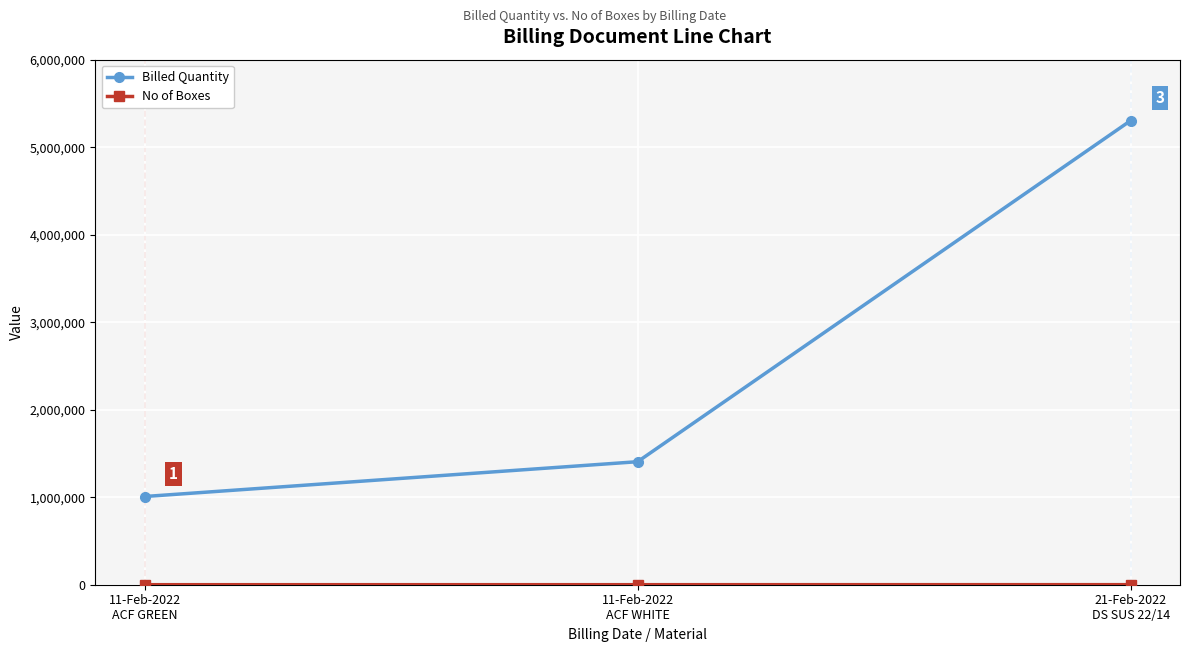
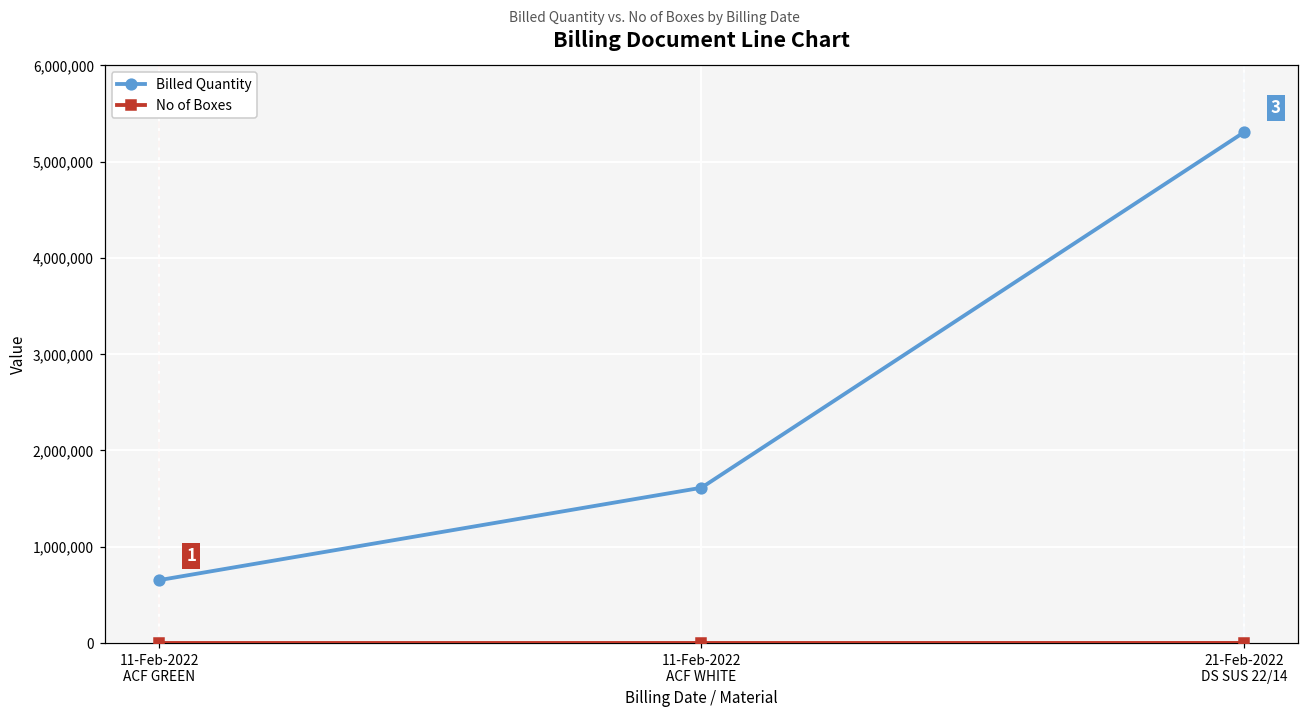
Billed Quantity, 11-Feb-2022 ACF GREEN: 1,000,000 -> 700,000
Billed Quantity, 11-Feb-2022 ACF WHITE: 1,400,000 -> 1,600,000
